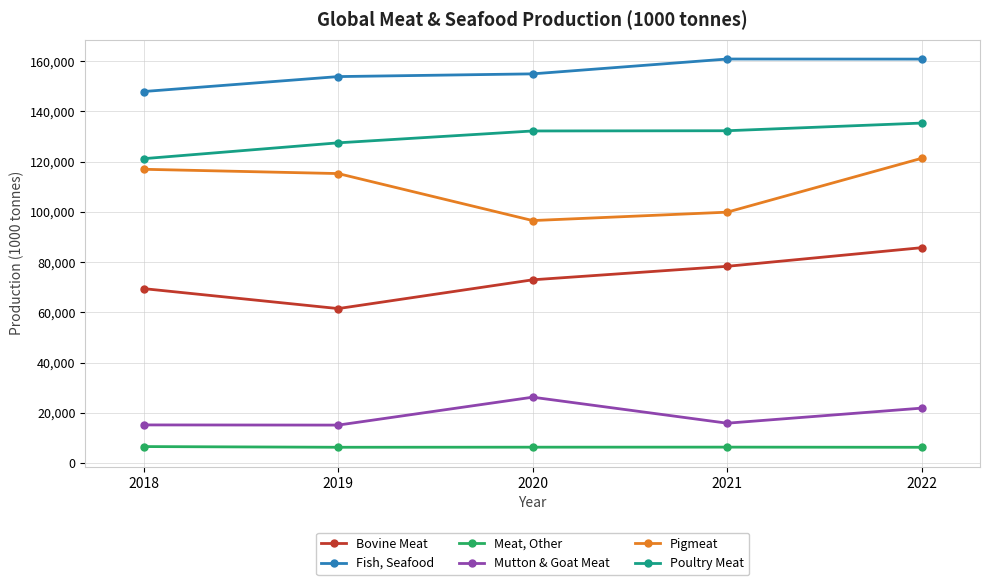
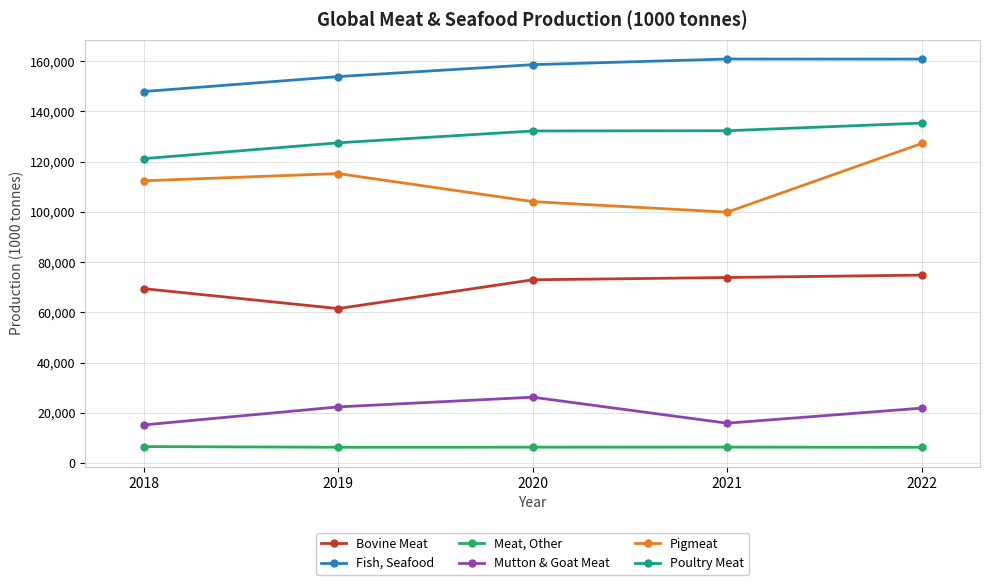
Pigmeat, 2018: 117,000 -> 112,000
Mutton & Goat Meat, 2019: 15,000 -> 22,000
Fish, Seafood, 2020: 155,000 -> 159,000
Pigmeat, 2020: 97,000 -> 104,000
Bovine Meat, 2021: 78,000 -> 74,000
Bovine Meat, 2022: 86,000 -> 75,000
Pigmeat, 2022: 121,000 -> 127,000
